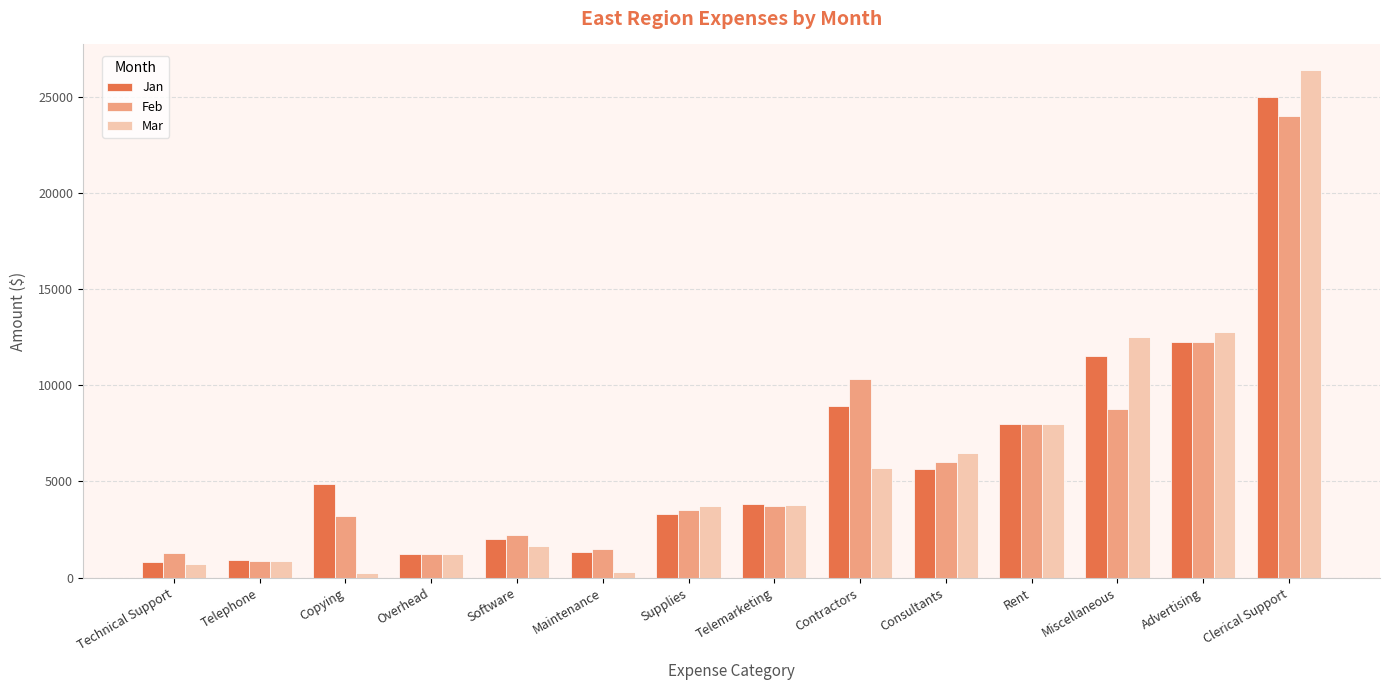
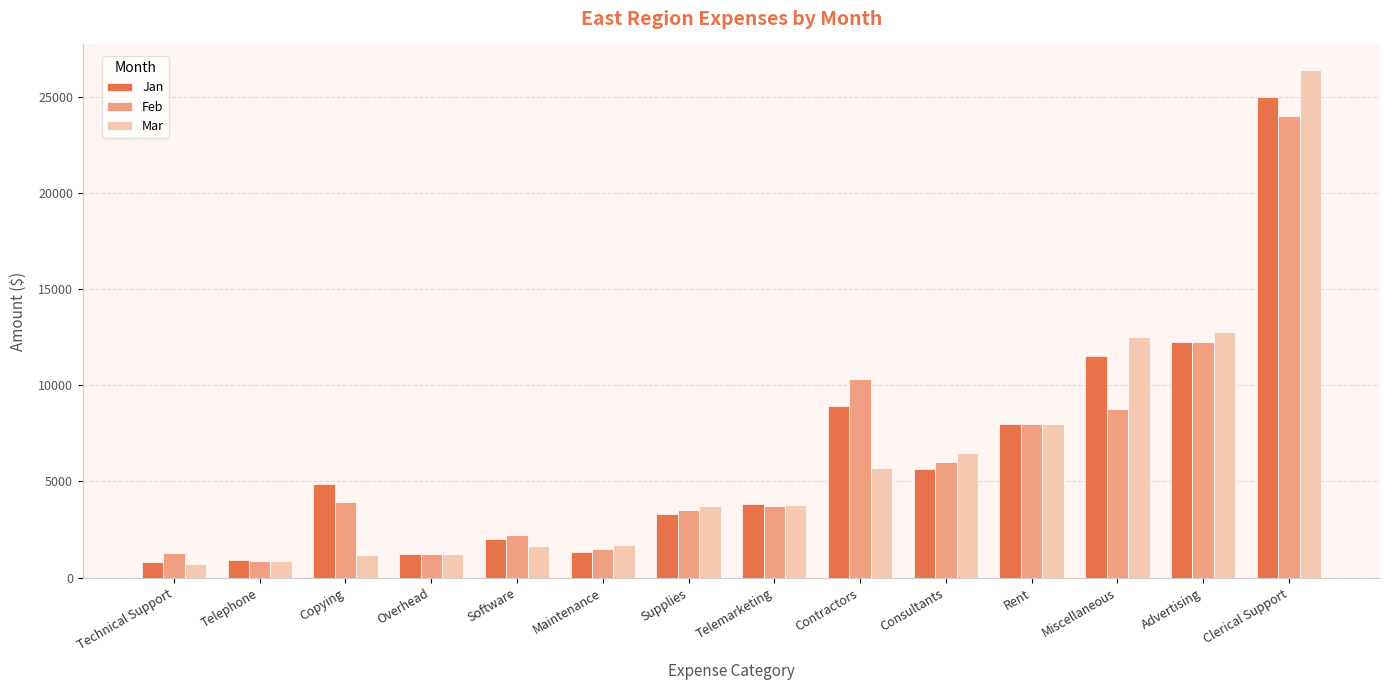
Feb, Copying: 3200 -> 3900
Mar, Copying: 200 -> 1200
Mar, Maintenance: 300 -> 1700
